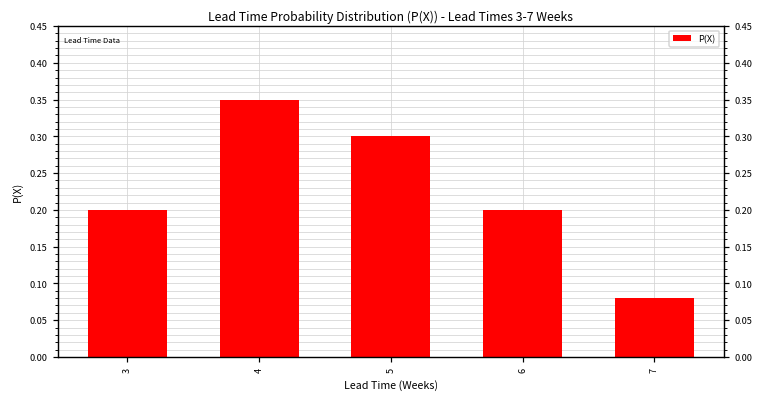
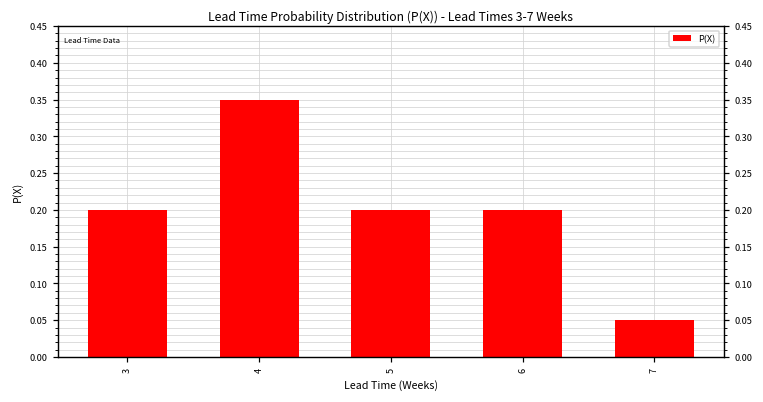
5: 0.3 -> 0.2
7: 0.08 -> 0.05
